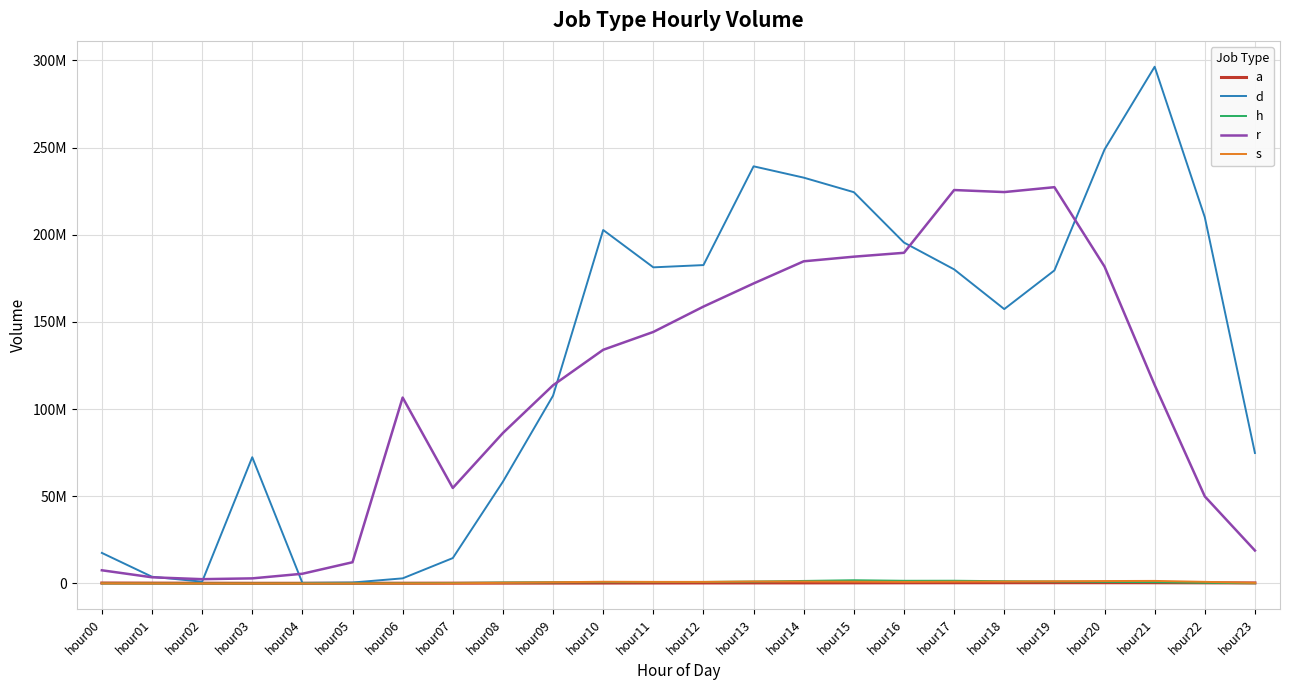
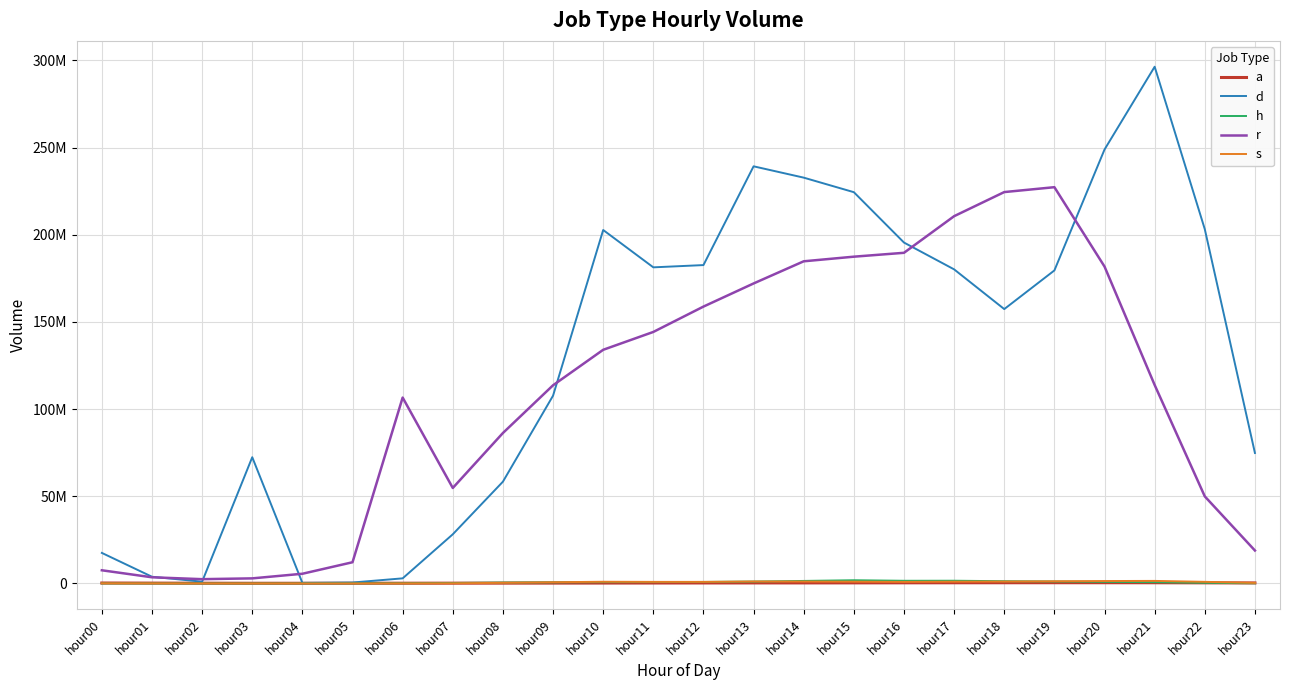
d, hour07: 15000000 -> 28000000
r, hour17: 226000000 -> 211000000
d, hour22: 210000000 -> 203000000
